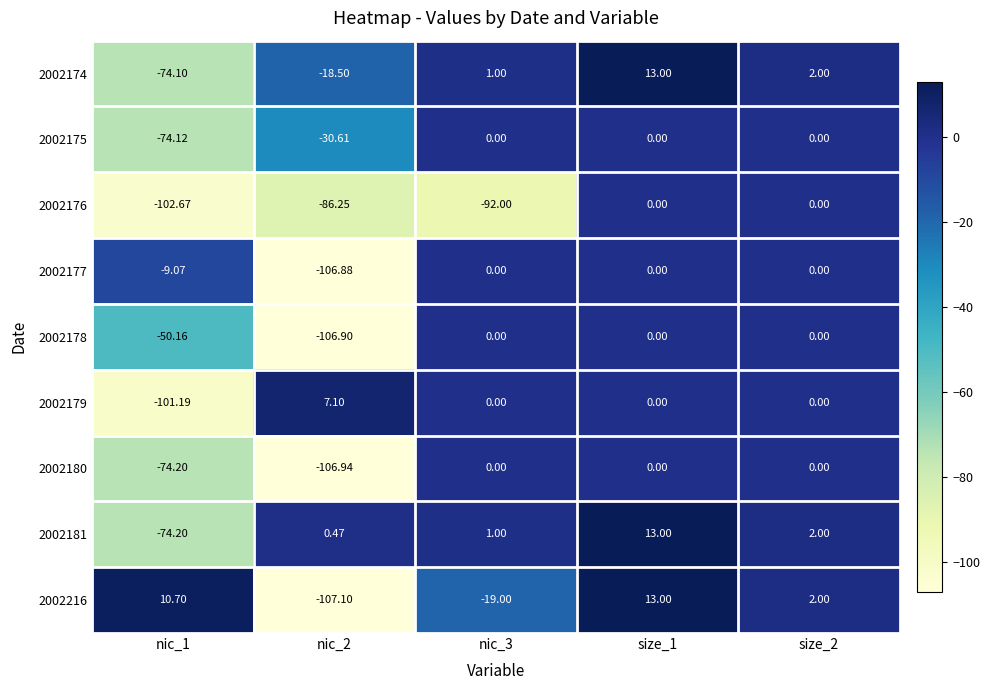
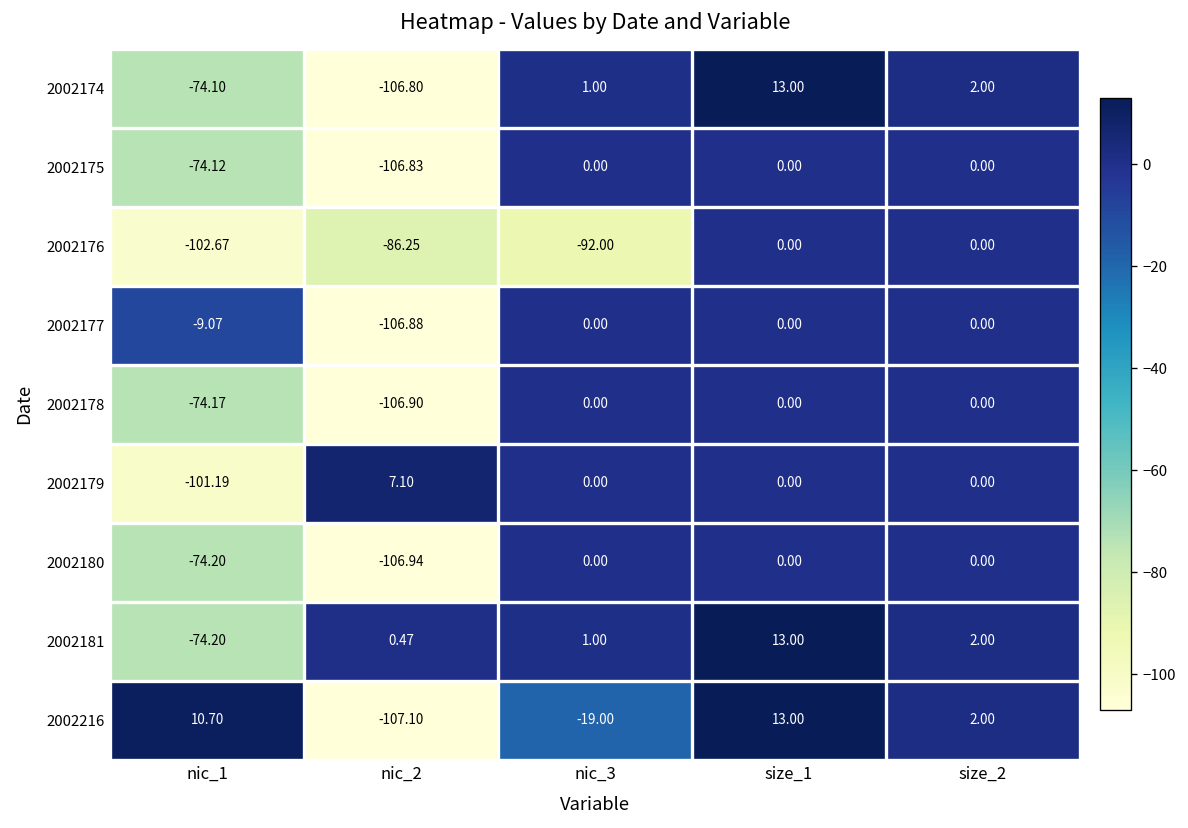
2002174, nic_2: -18.50 -> -106.80
2002175, nic_2: -30.61 -> -106.83
2002178, nic_1: -50.16 -> -74.17
